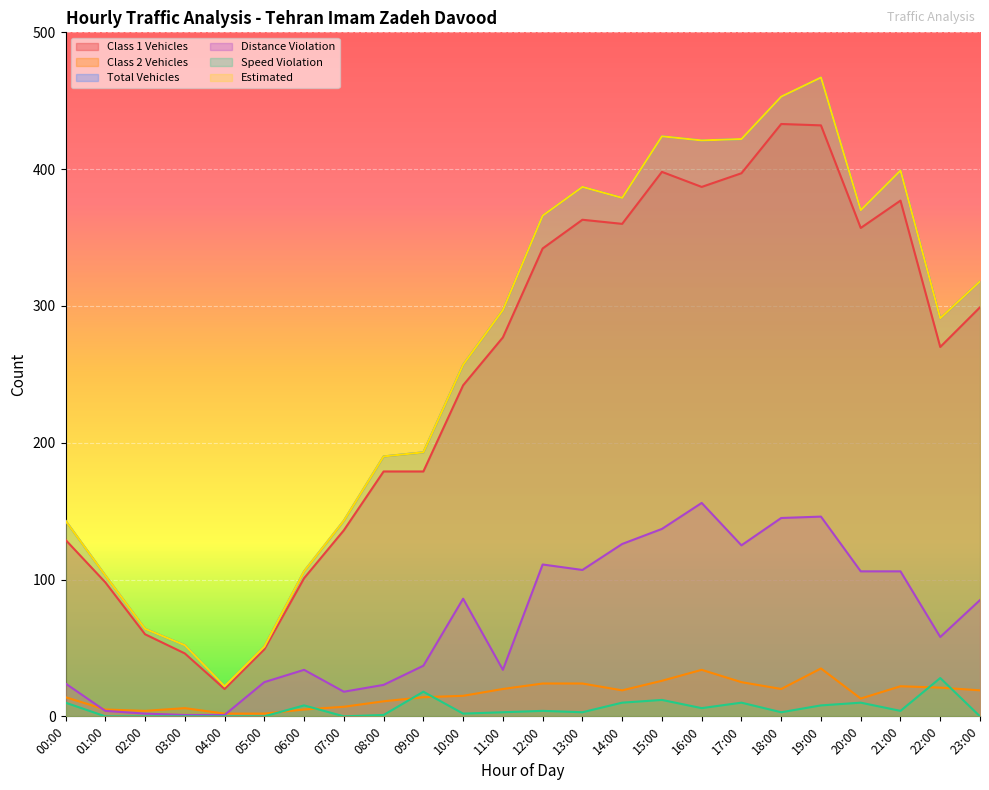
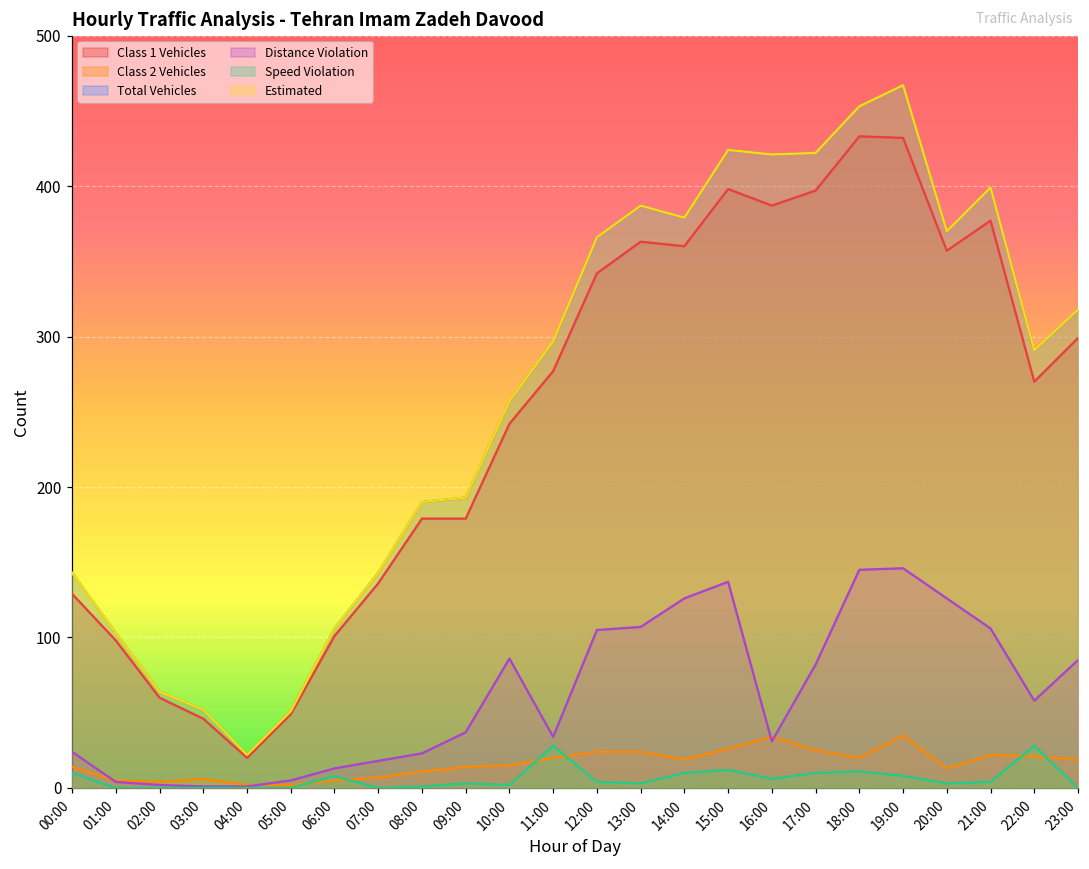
Distance Violation, 05:00: 25 -> 5
Distance Violation, 06:00: 34 -> 13
Speed Violation, 09:00: 18 -> 3
Speed Violation, 11:00: 3 -> 28
Distance Violation, 12:00: 111 -> 105
Distance Violation, 16:00: 156 -> 31
Distance Violation, 17:00: 125 -> 82
Speed Violation, 18:00: 3 -> 11
Distance Violation, 20:00: 106 -> 126
Speed Violation, 20:00: 10 -> 3
